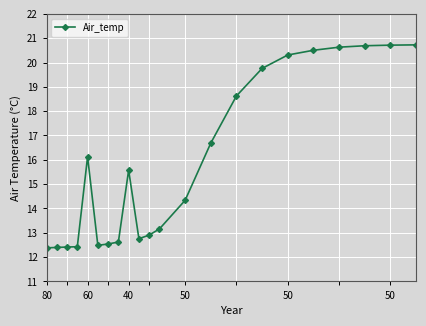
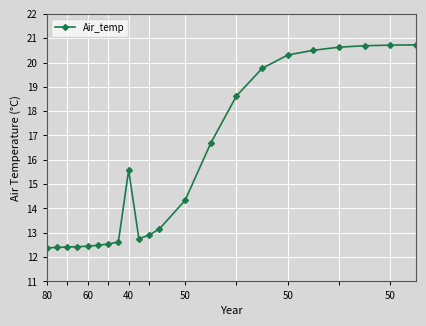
60: 16.1 -> 12.4
